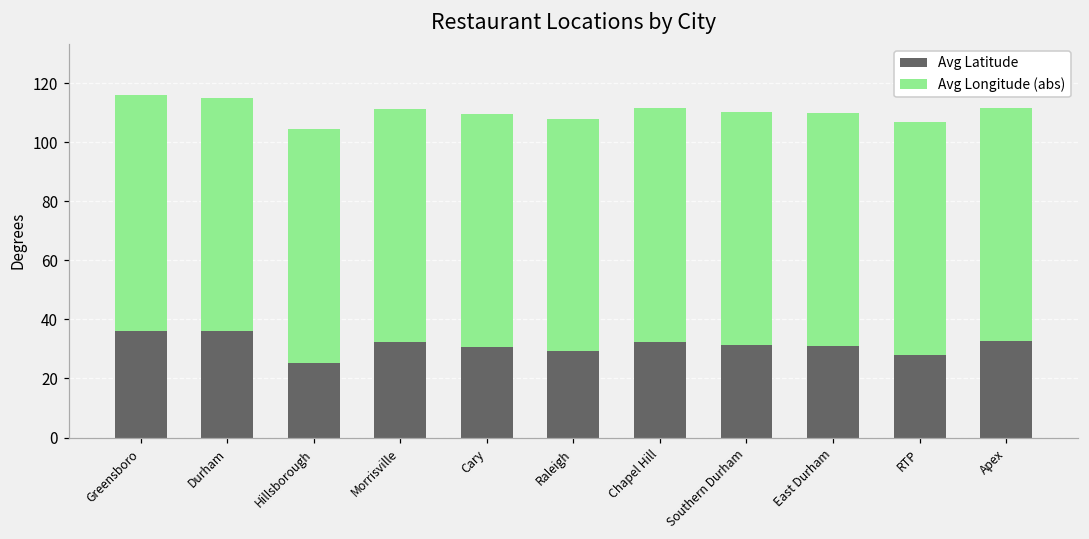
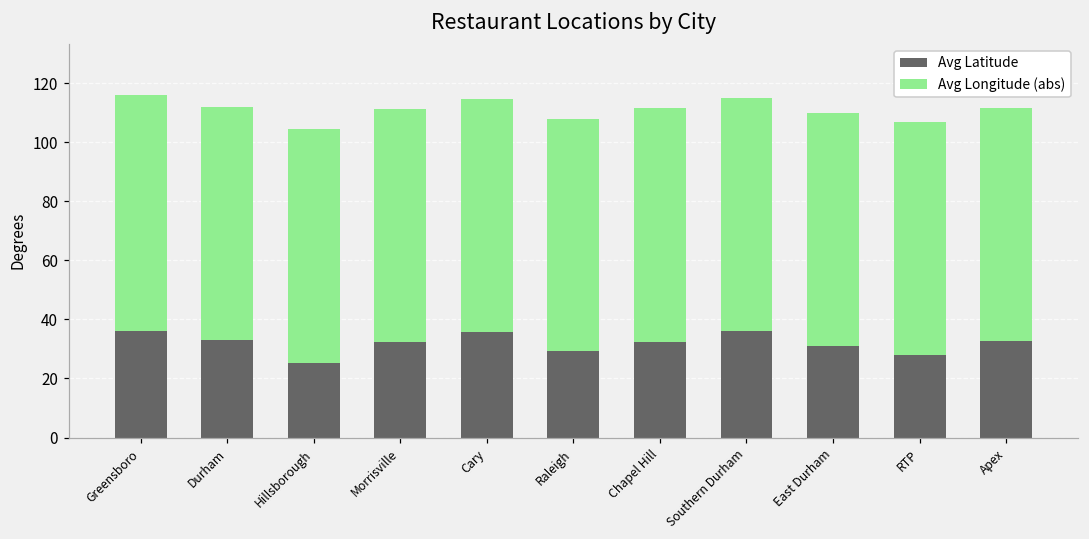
Avg Latitude, Durham: 36 -> 33
Avg Latitude, Cary: 31 -> 36
Avg Latitude, Southern Durham: 31 -> 36
